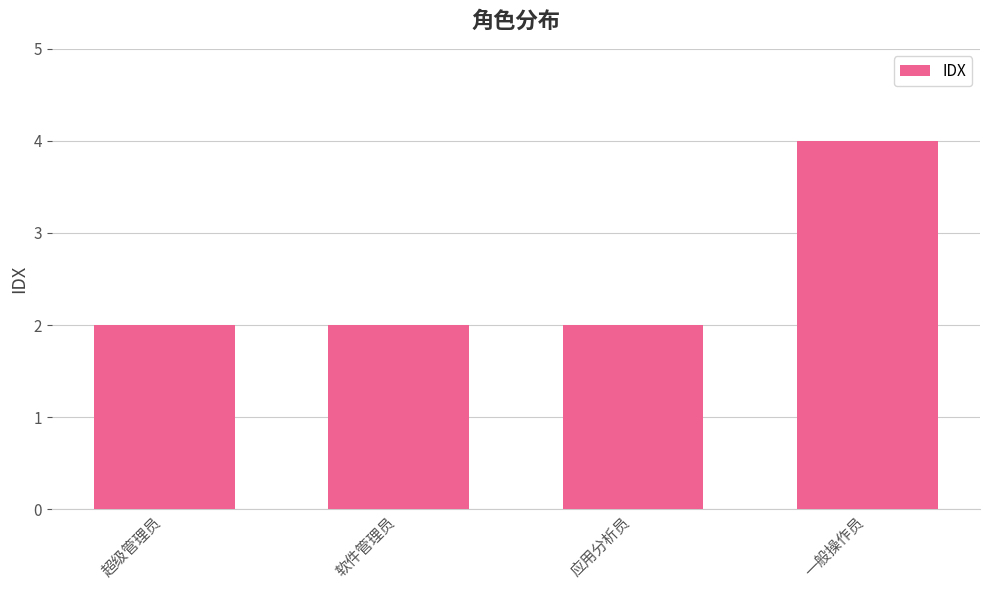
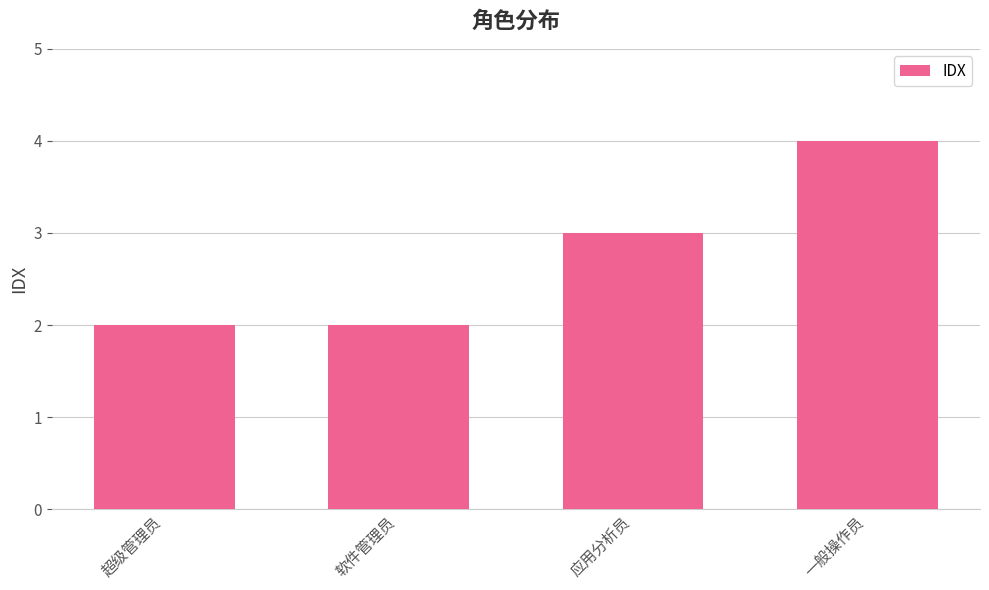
应用分析员: 2 -> 3
